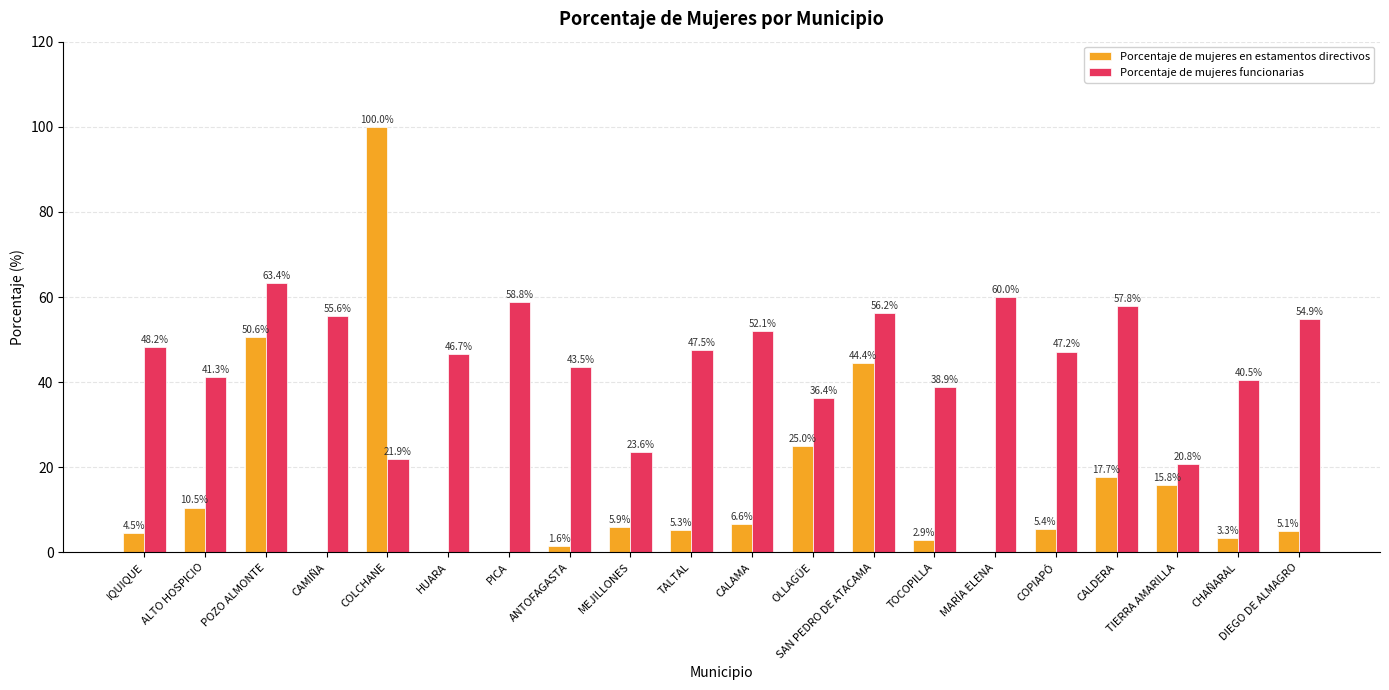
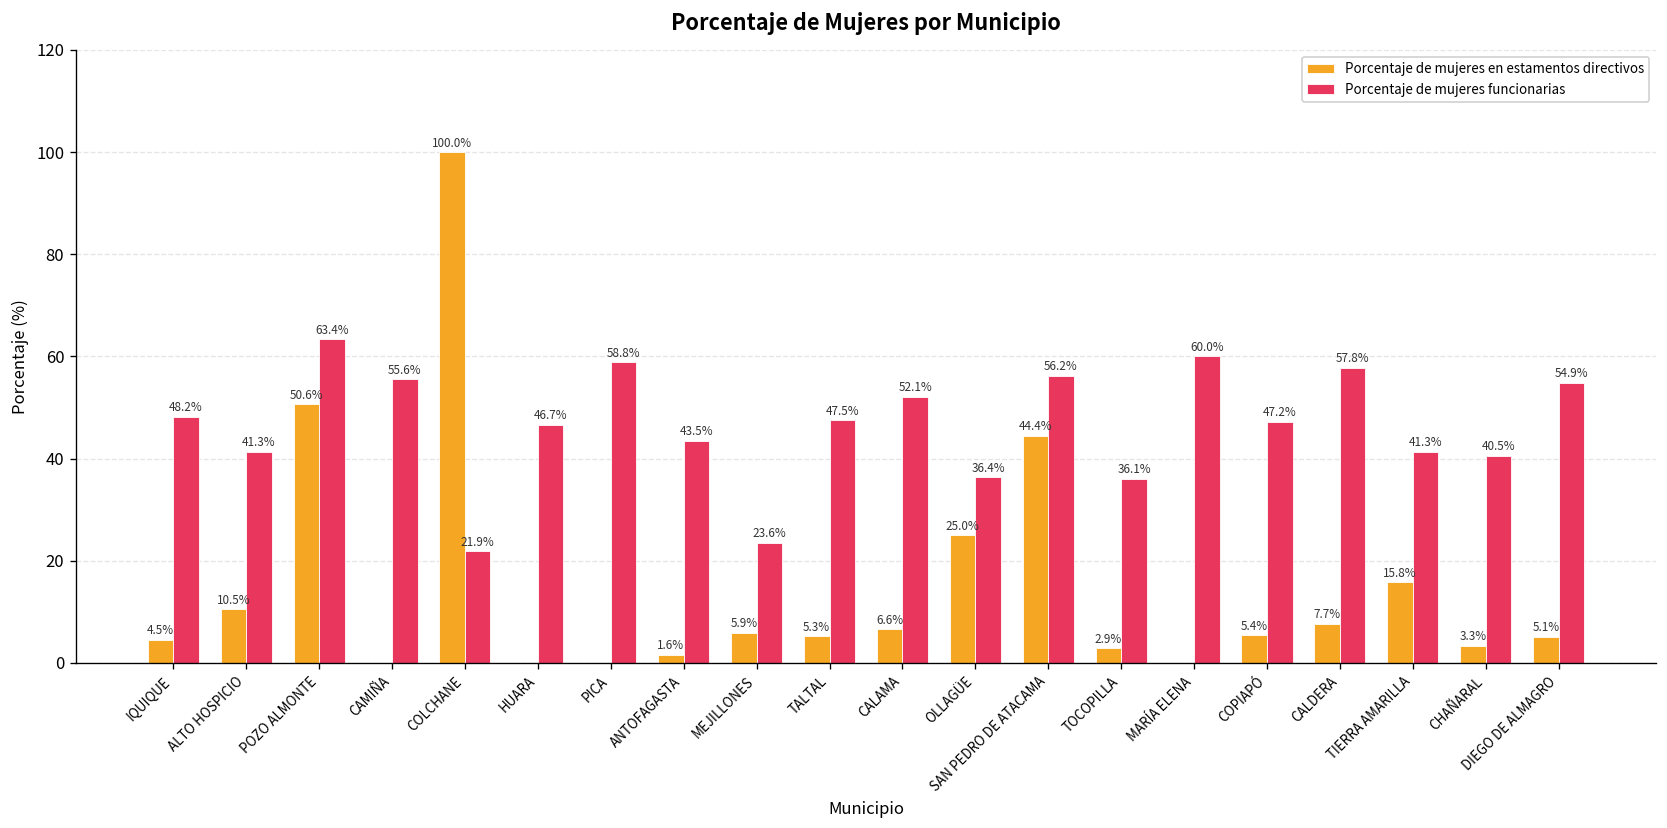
Porcentaje de mujeres funcionarias, TOCOPILLA: 38.9% -> 36.1%
Porcentaje de mujeres en estamentos directivos, CALDERA: 17.7% -> 7.7%
Porcentaje de mujeres funcionarias, TIERRA AMARILLA: 20.8% -> 41.3%
